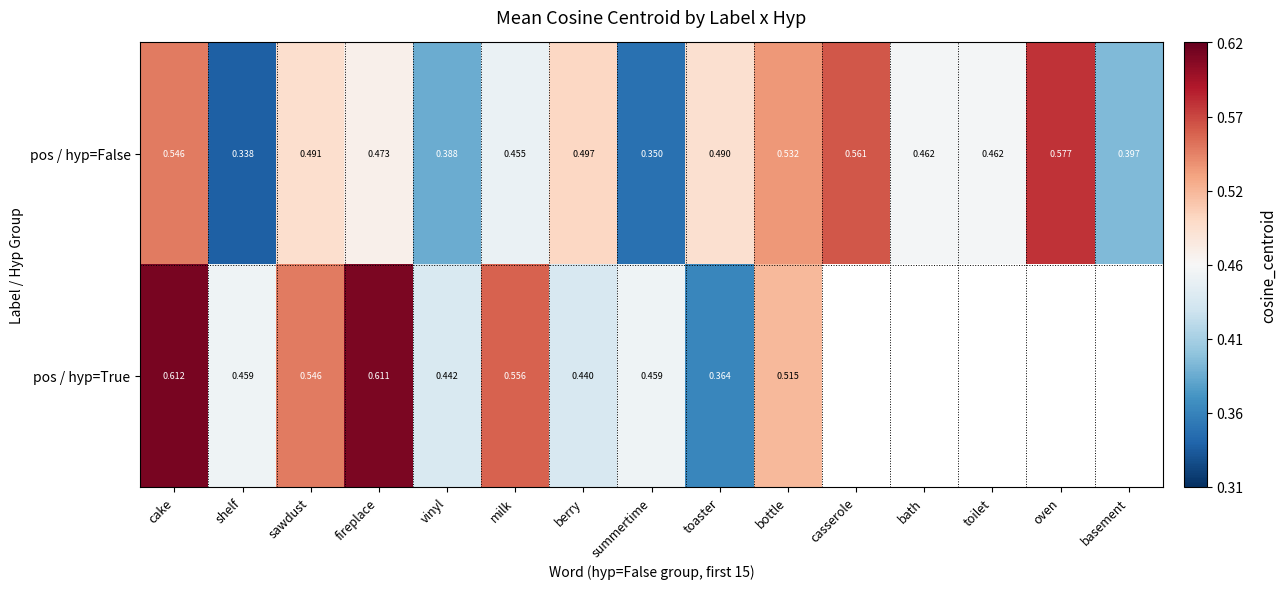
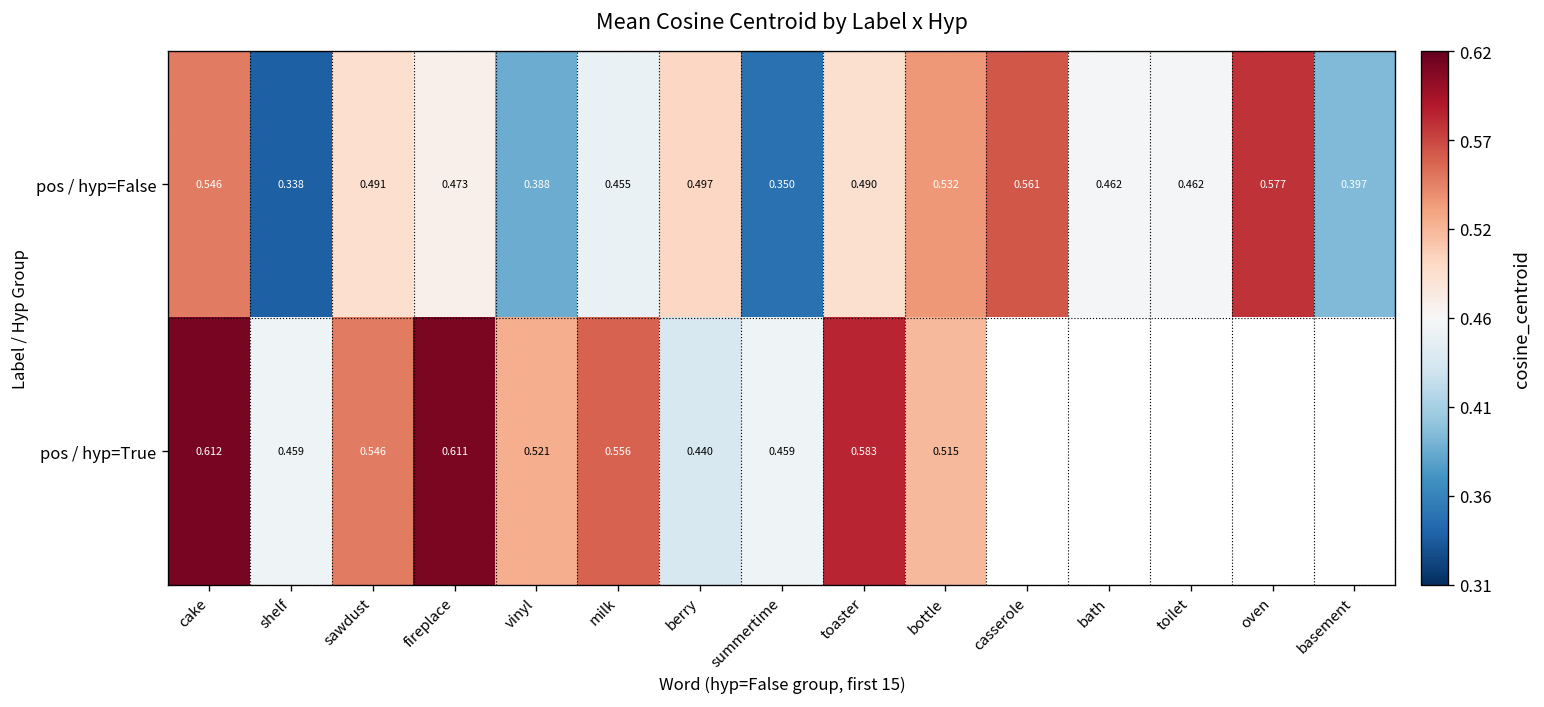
pos / hyp=True, vinyl: 0.442 -> 0.521
pos / hyp=True, toaster: 0.364 -> 0.583
